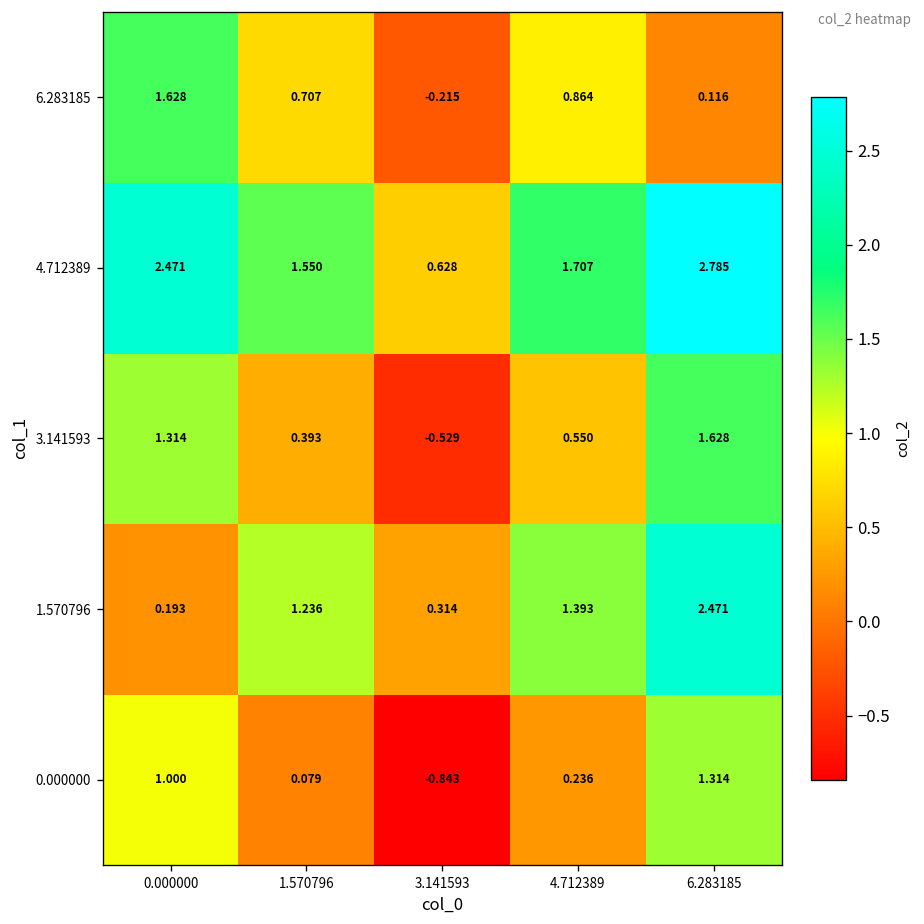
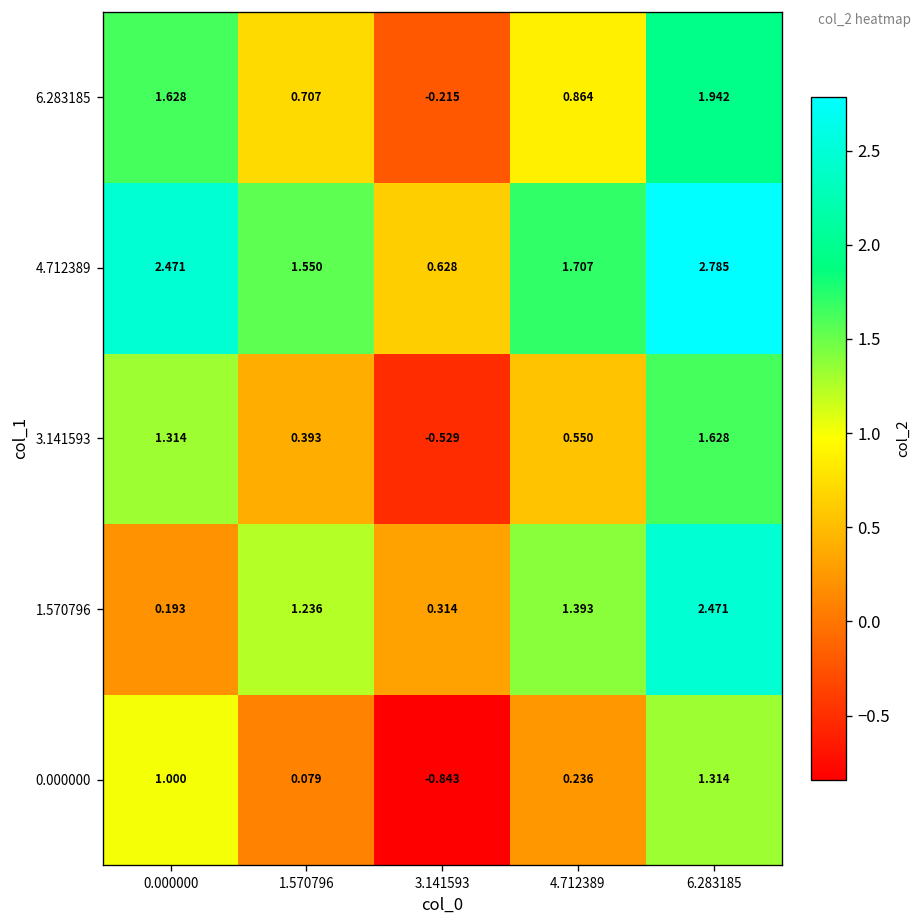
6.283185, 6.283185: 0.116 -> 1.942
